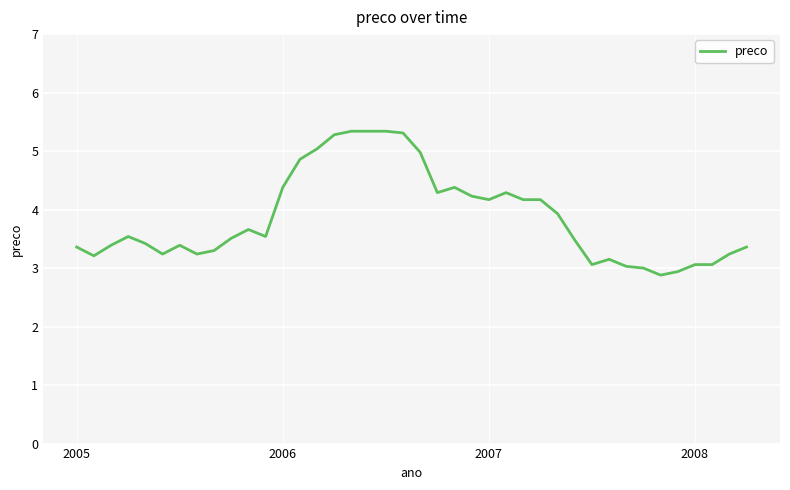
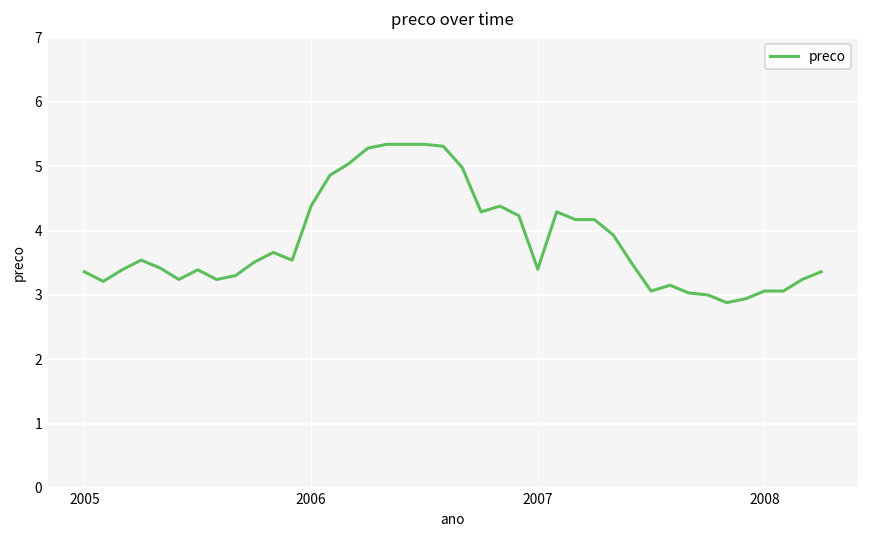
2007: 4.2 -> 3.4
